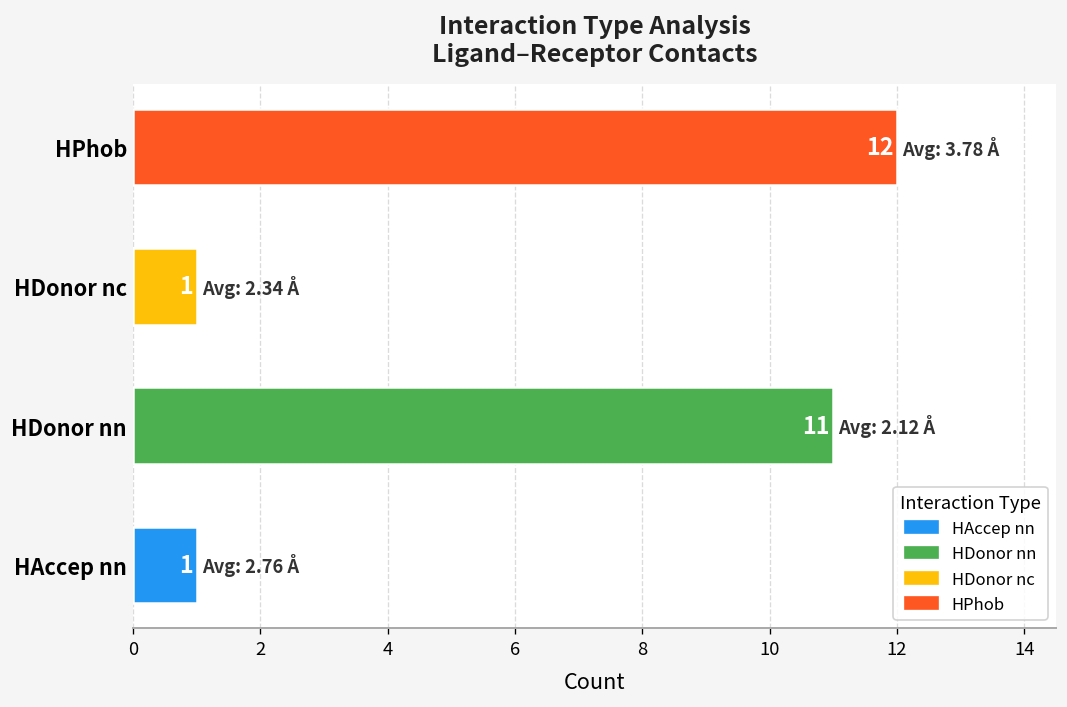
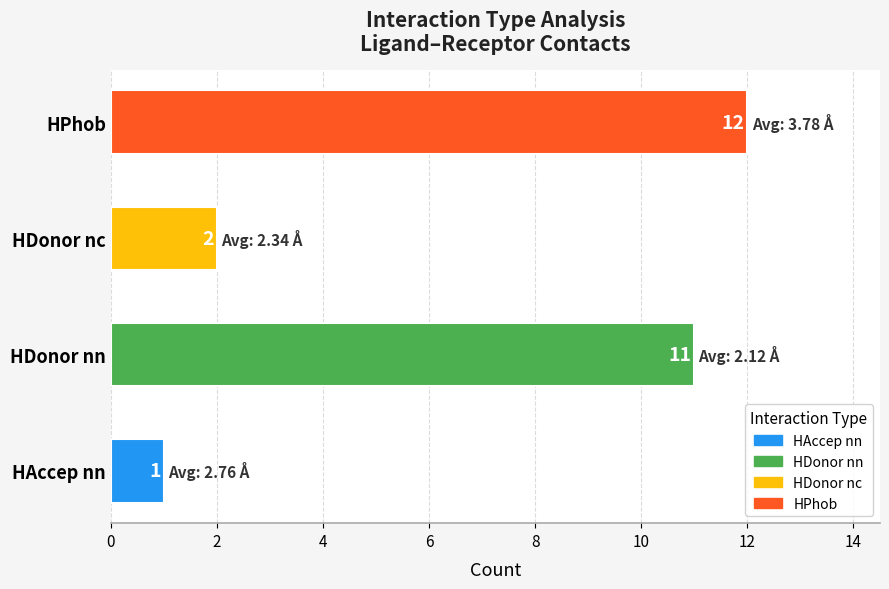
HDonor nc: 1 -> 2
